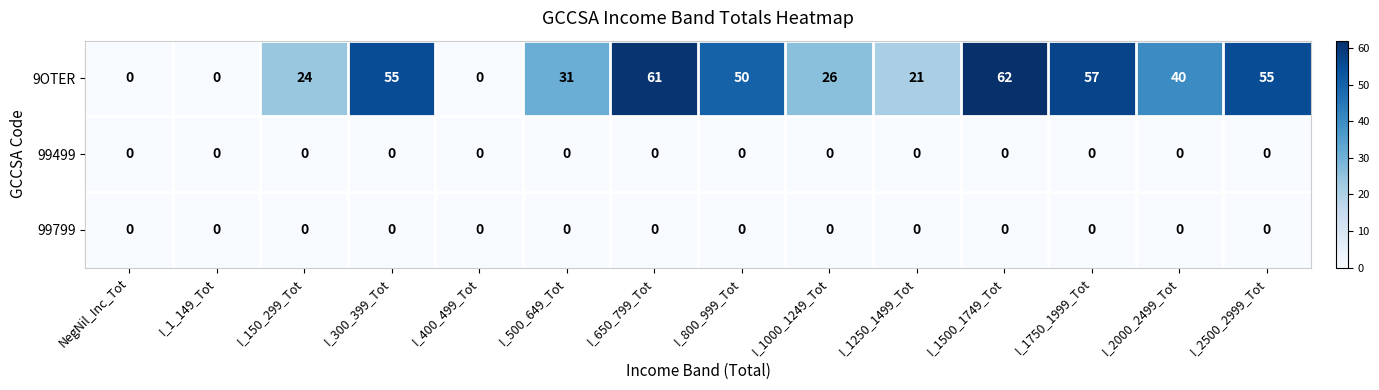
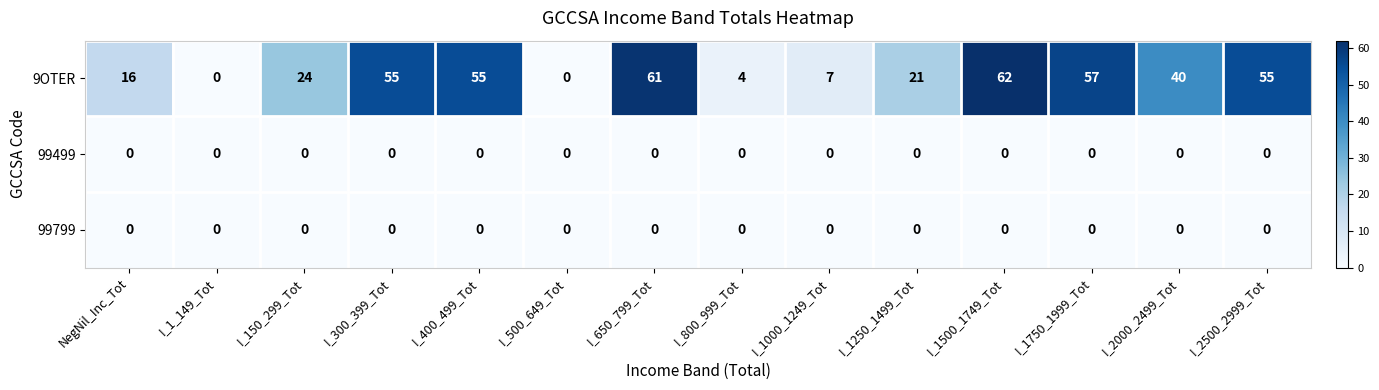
9OTER, NegNil_Inc_Tot: 0 -> 16
9OTER, I_400_499_Tot: 0 -> 55
9OTER, I_500_649_Tot: 31 -> 0
9OTER, I_800_999_Tot: 50 -> 4
9OTER, I_1000_1249_Tot: 26 -> 7
